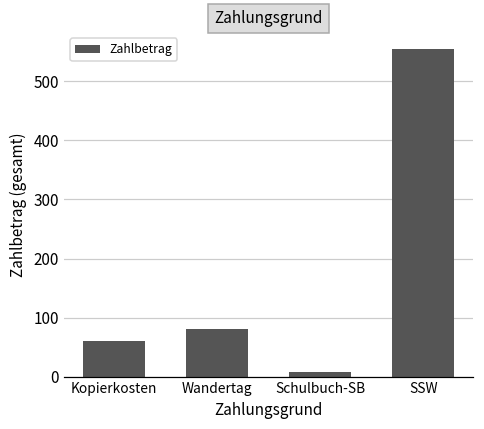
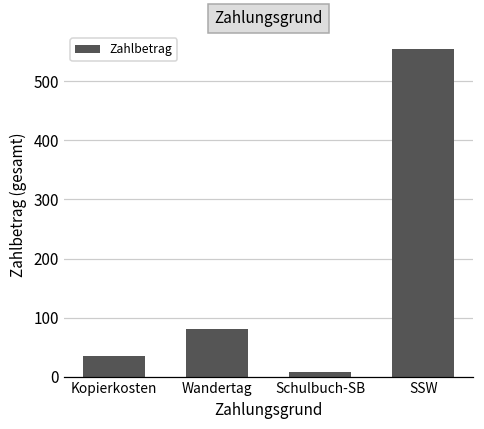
Kopierkosten: 60 -> 40
